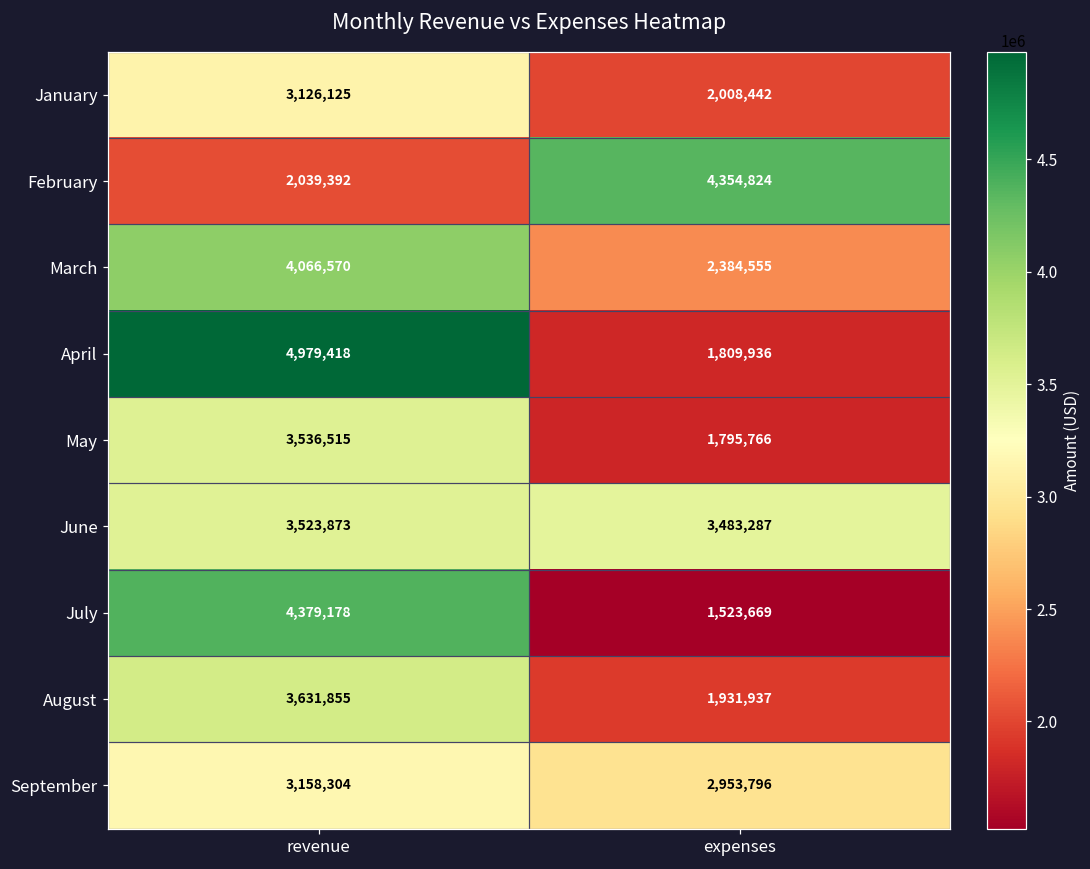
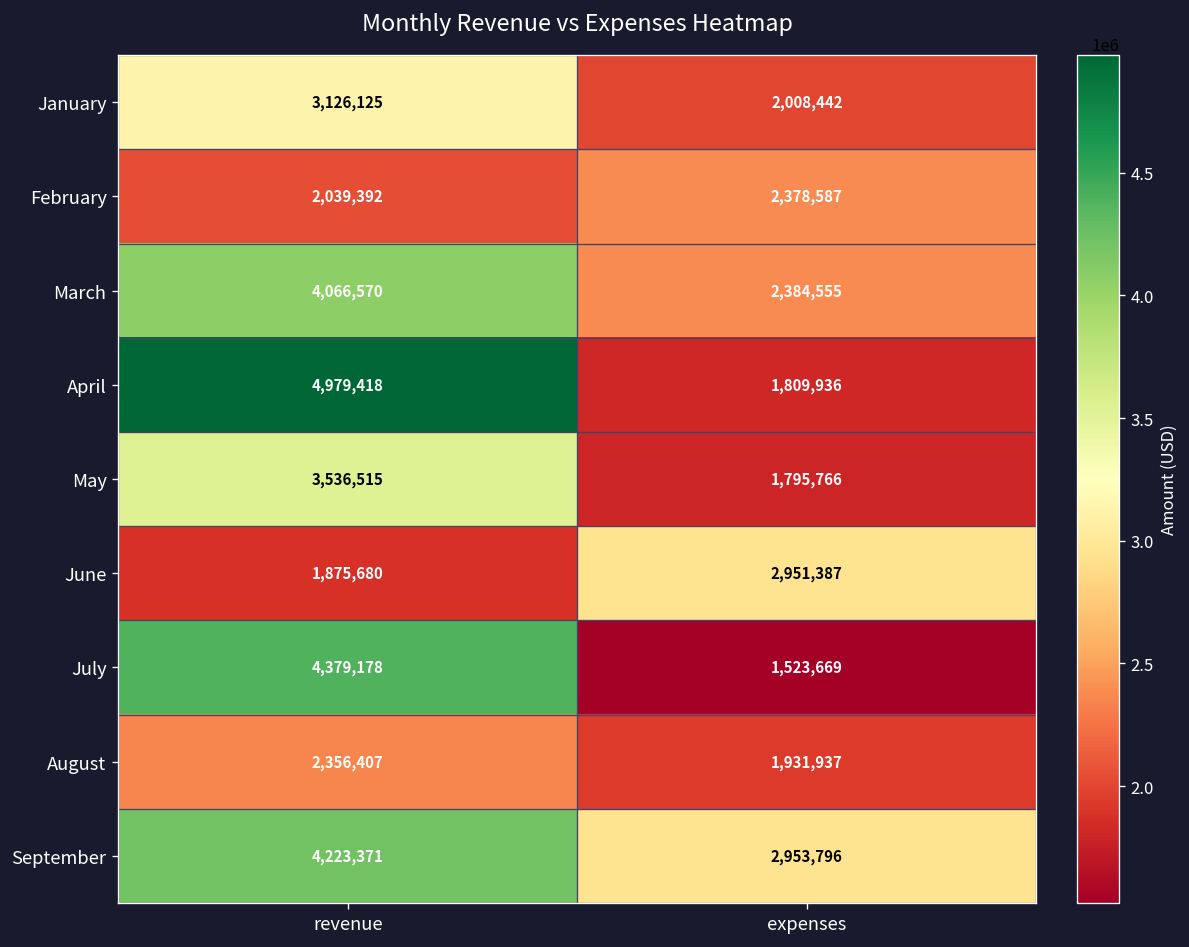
February, expenses: 4,354,824 -> 2,378,587
June, revenue: 3,523,873 -> 1,875,680
June, expenses: 3,483,287 -> 2,951,387
August, revenue: 3,631,855 -> 2,356,407
September, revenue: 3,158,304 -> 4,223,371
